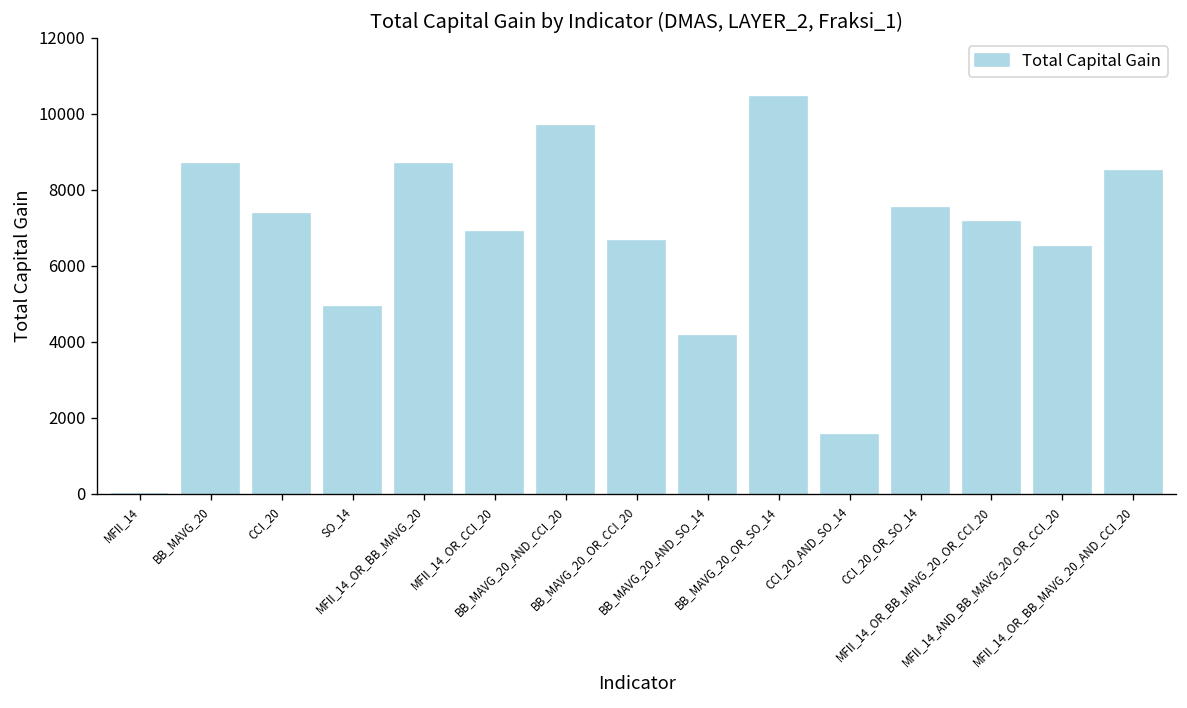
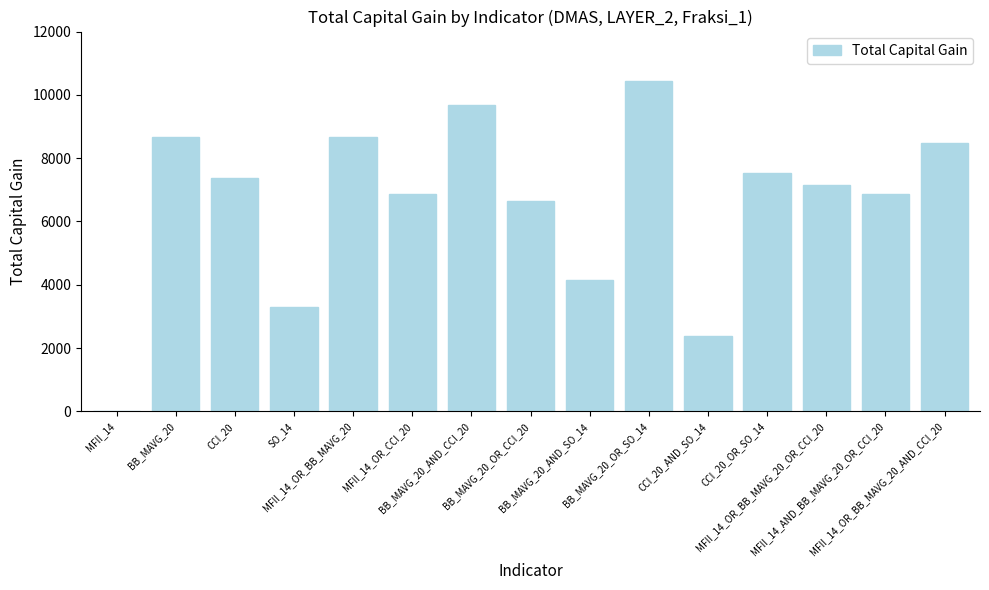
SO_14: 4900 -> 3300
CCI_20_AND_SO_14: 1500 -> 2400
MFII_14_AND_BB_MAVG_20_OR_CCI_20: 6500 -> 6900
